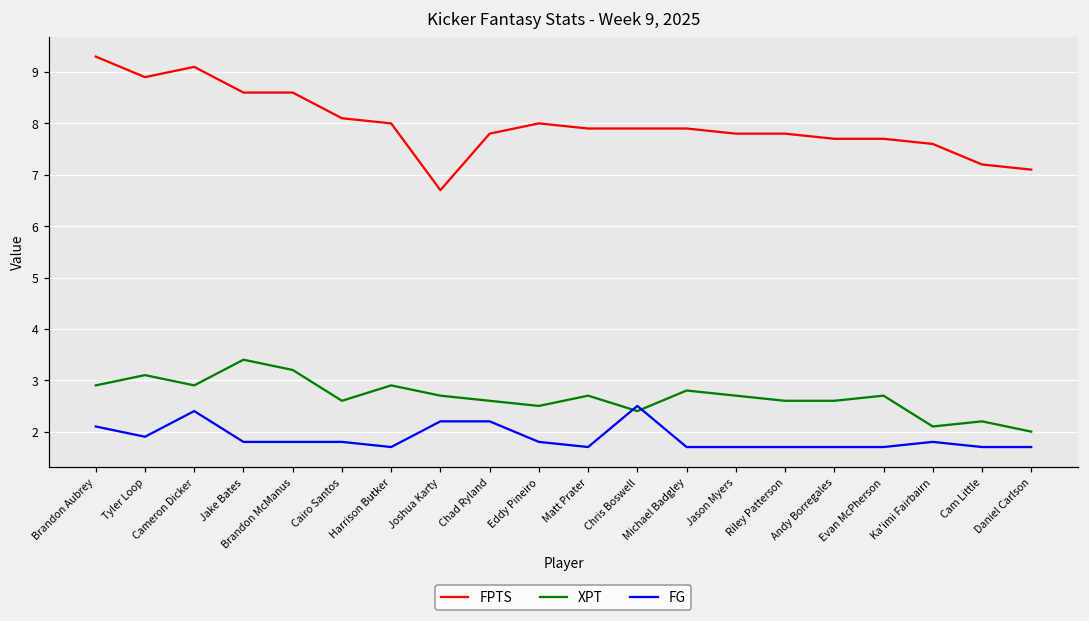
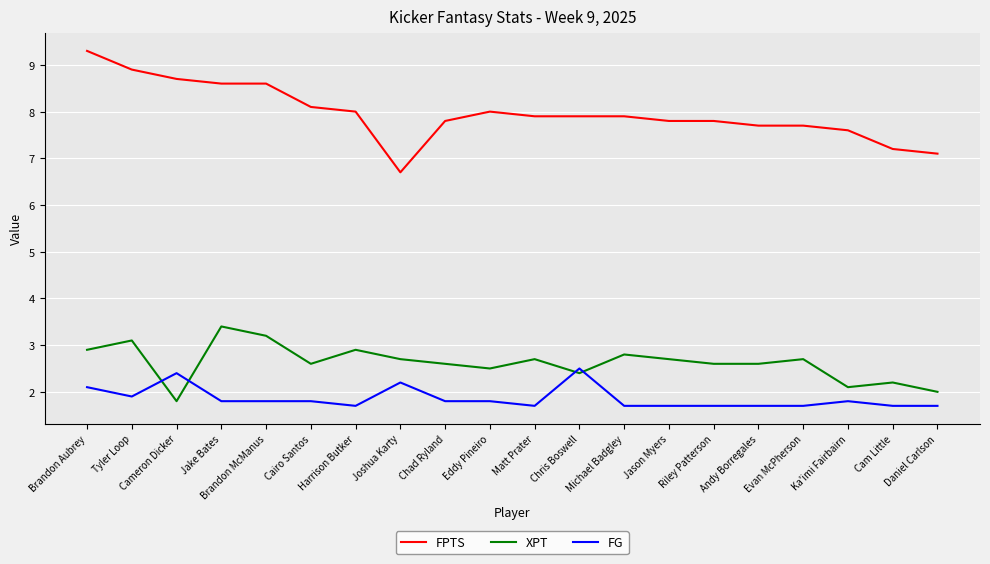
FPTS, Cameron Dicker: 9.1 -> 8.7
XPT, Cameron Dicker: 2.9 -> 1.8
FG, Chad Ryland: 2.2 -> 1.8
